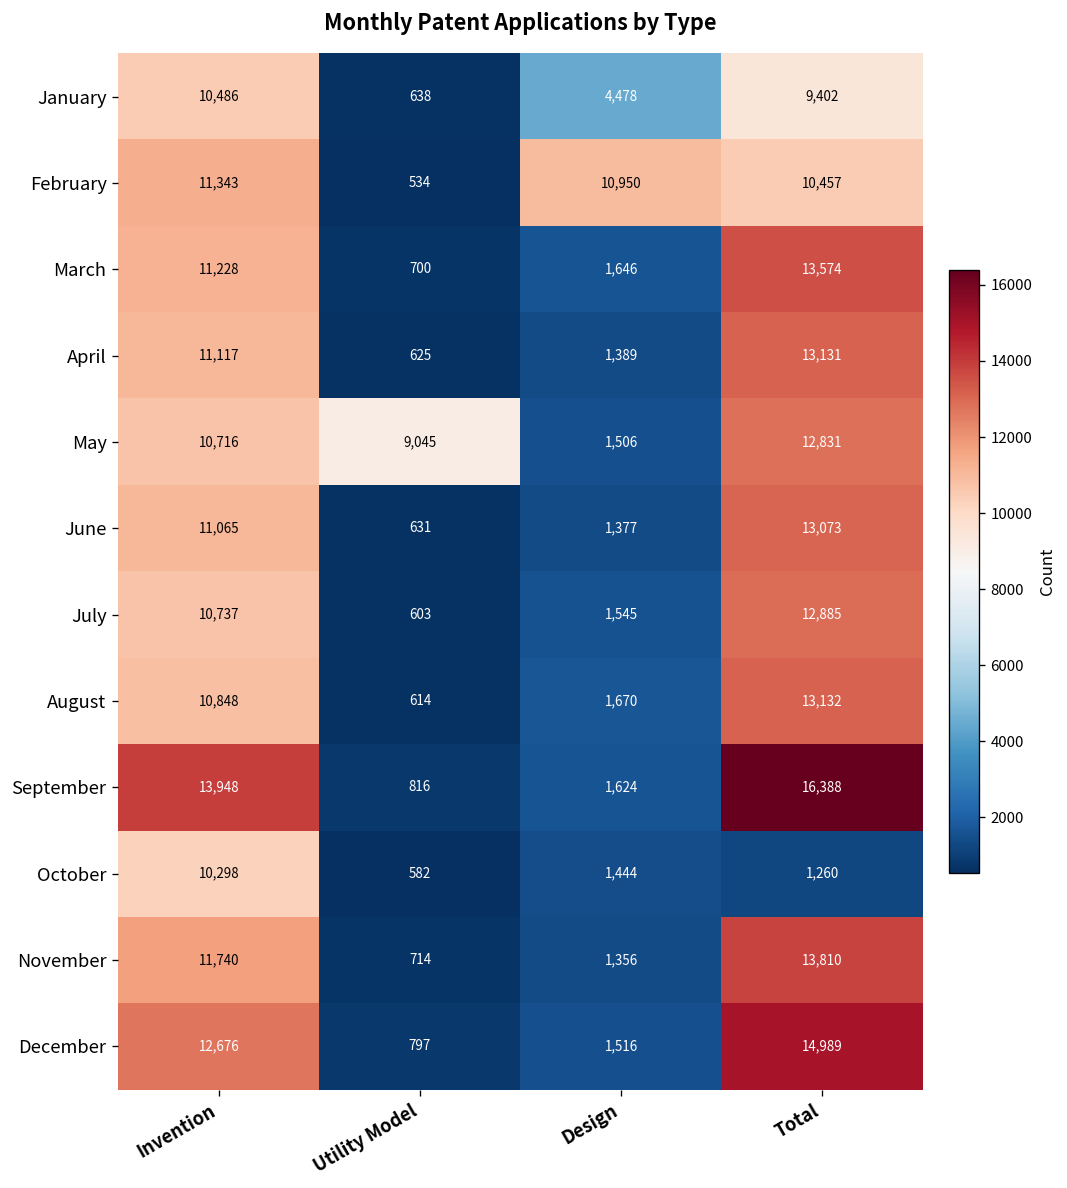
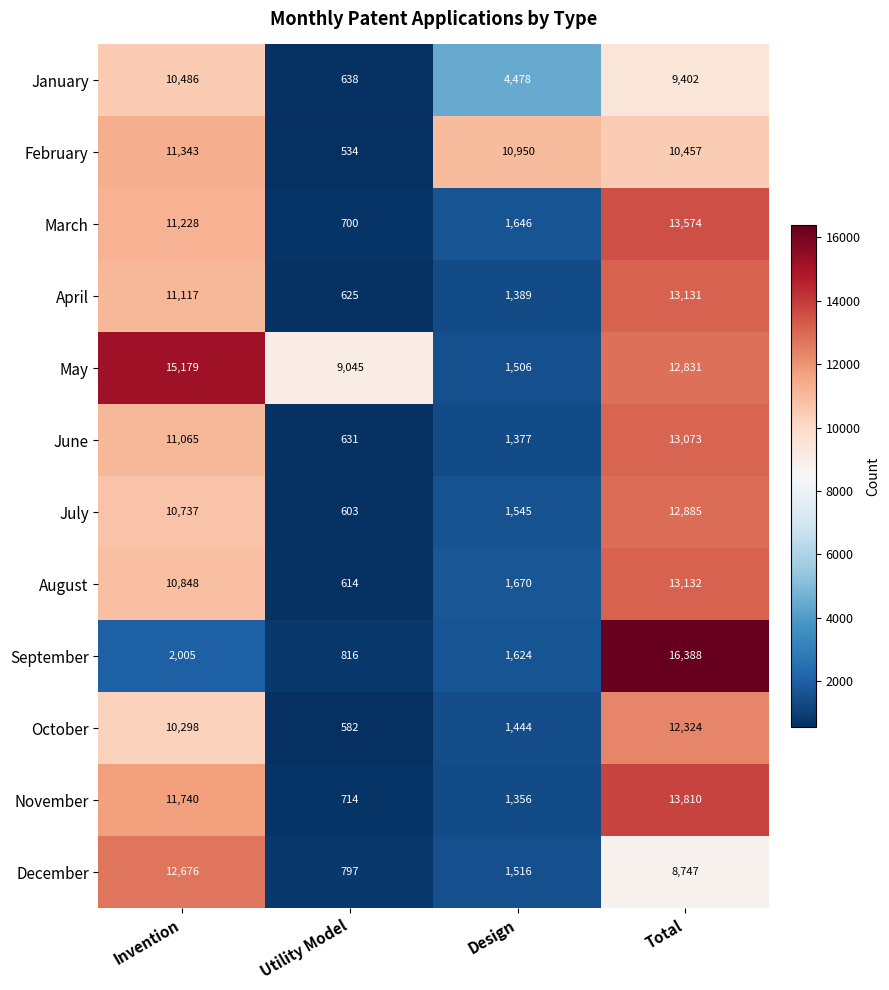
May, Invention: 10,716 -> 15,179
September, Invention: 13,948 -> 2,005
October, Total: 1,260 -> 12,324
December, Total: 14,989 -> 8,747
